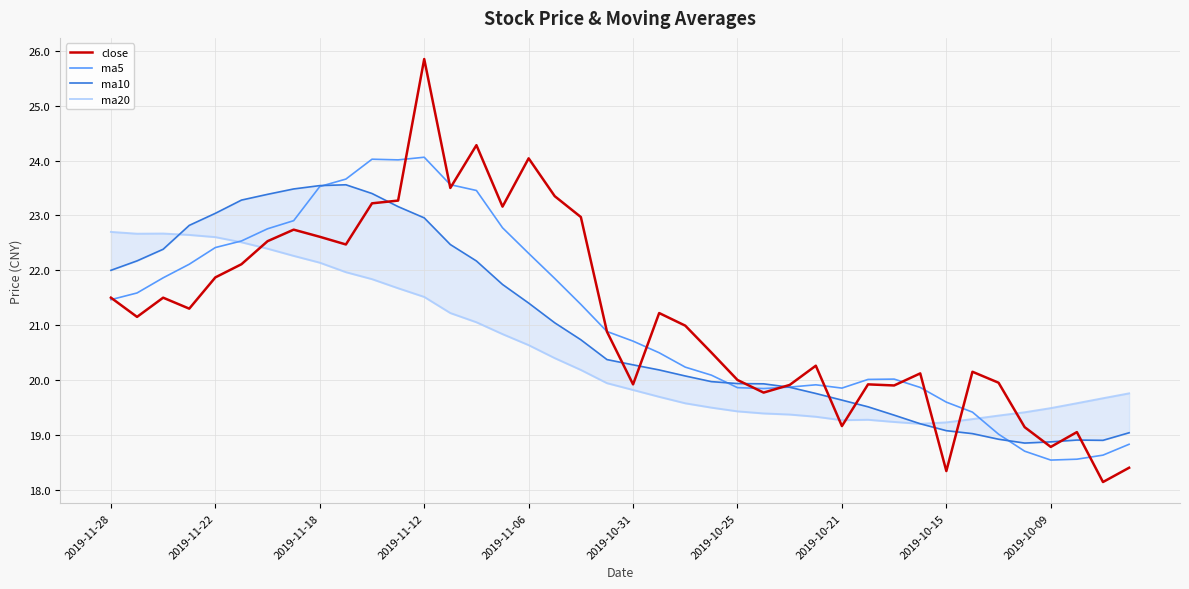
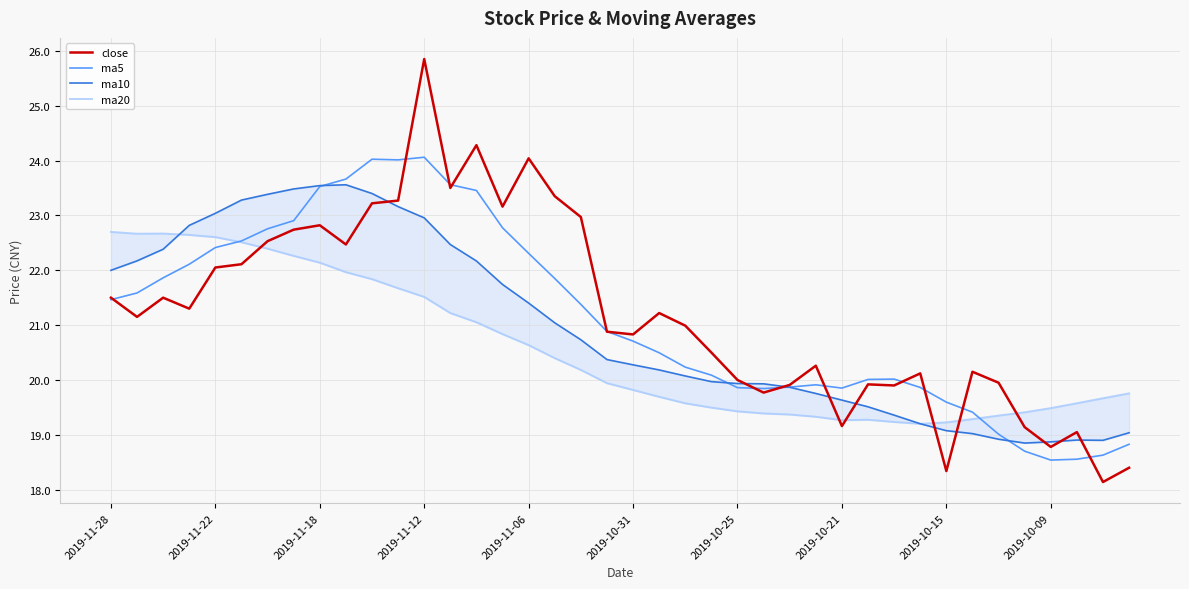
close, 2019-11-22: 21.9 -> 22.1
close, 2019-11-18: 22.6 -> 22.8
close, 2019-10-31: 19.9 -> 20.8
